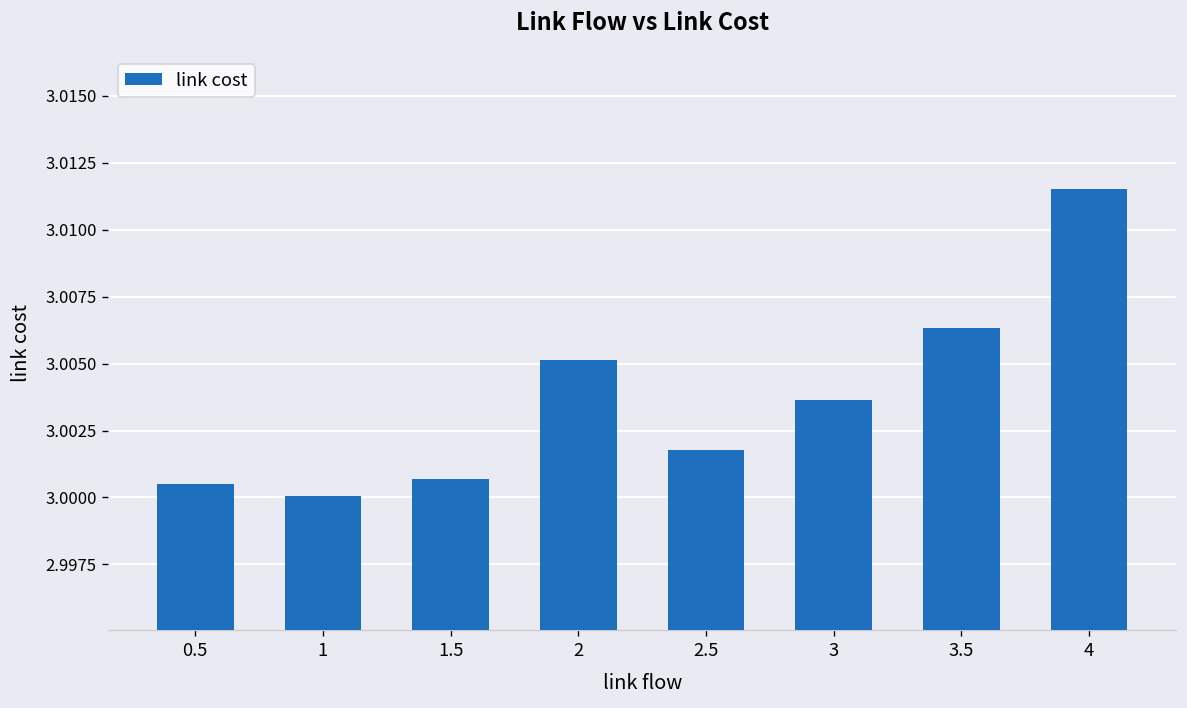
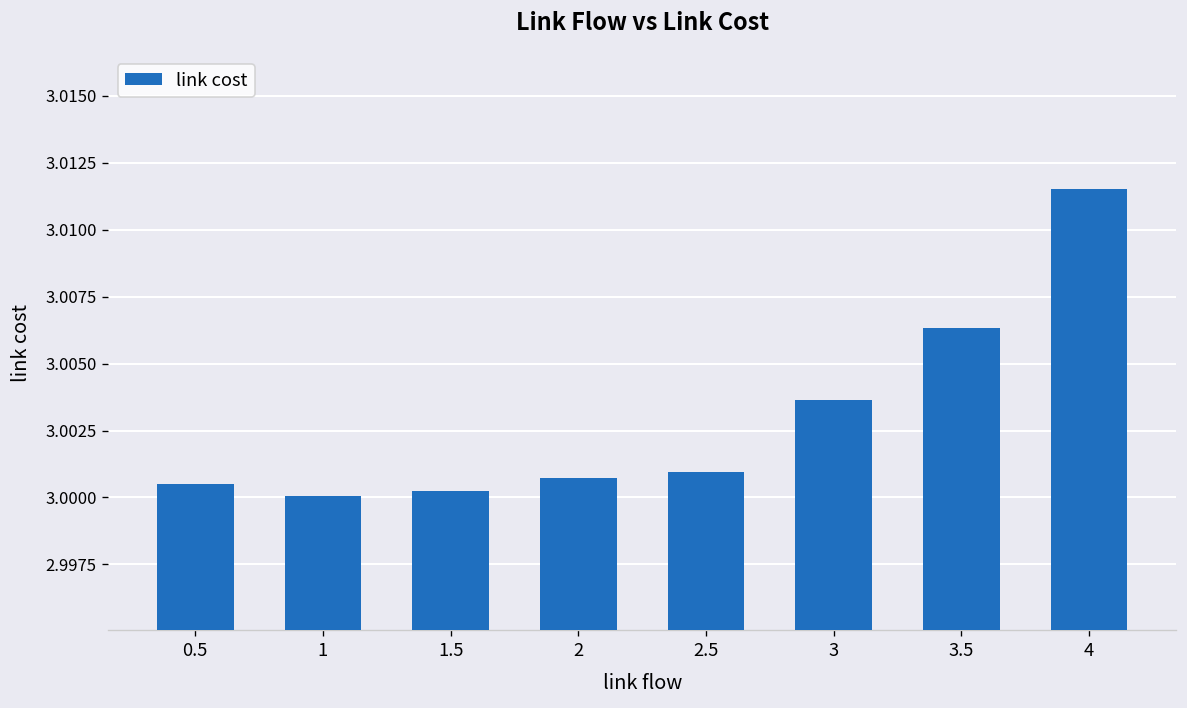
1.5: 3.0007 -> 3.0002
2: 3.0051 -> 3.0007
2.5: 3.0018 -> 3.0010
